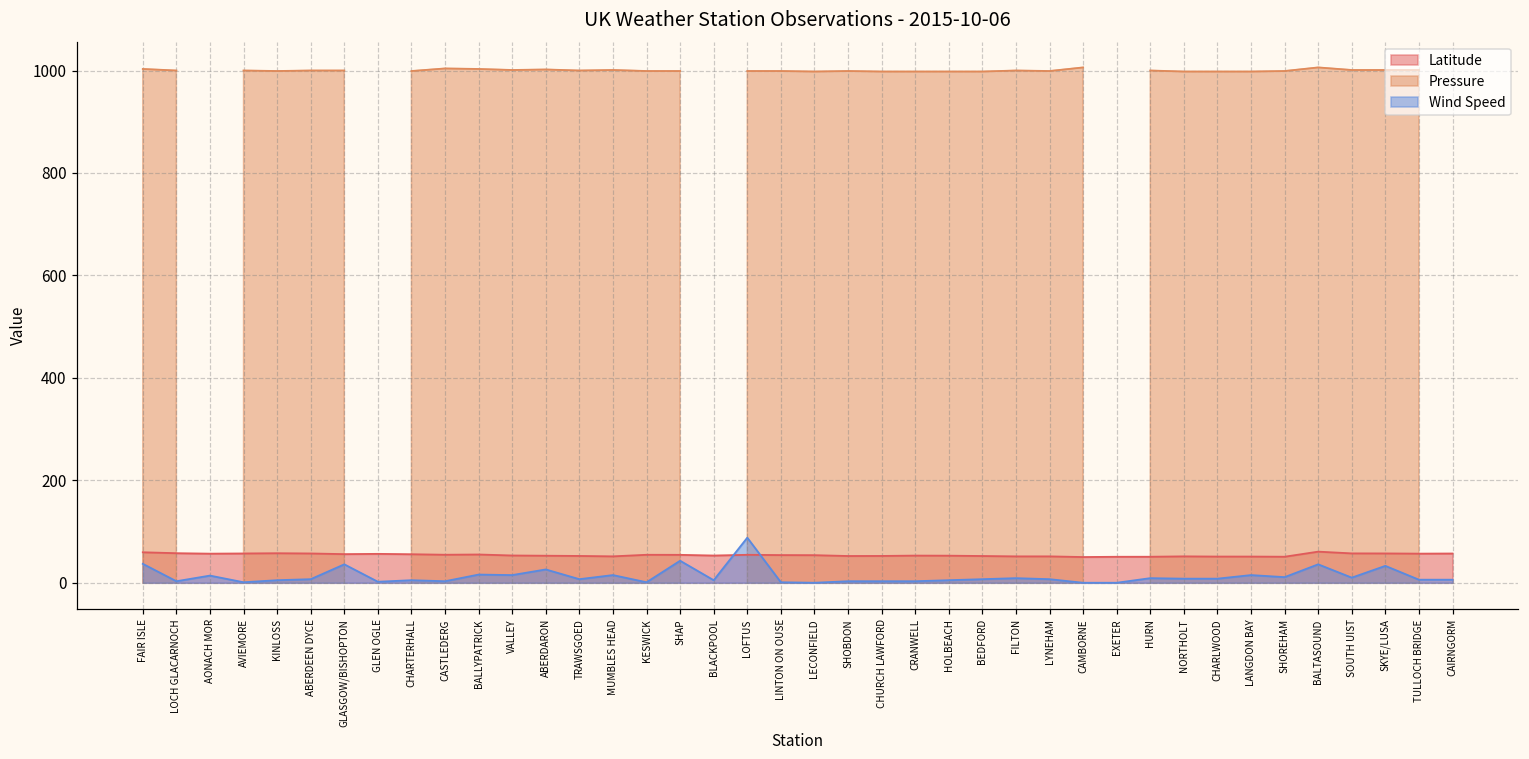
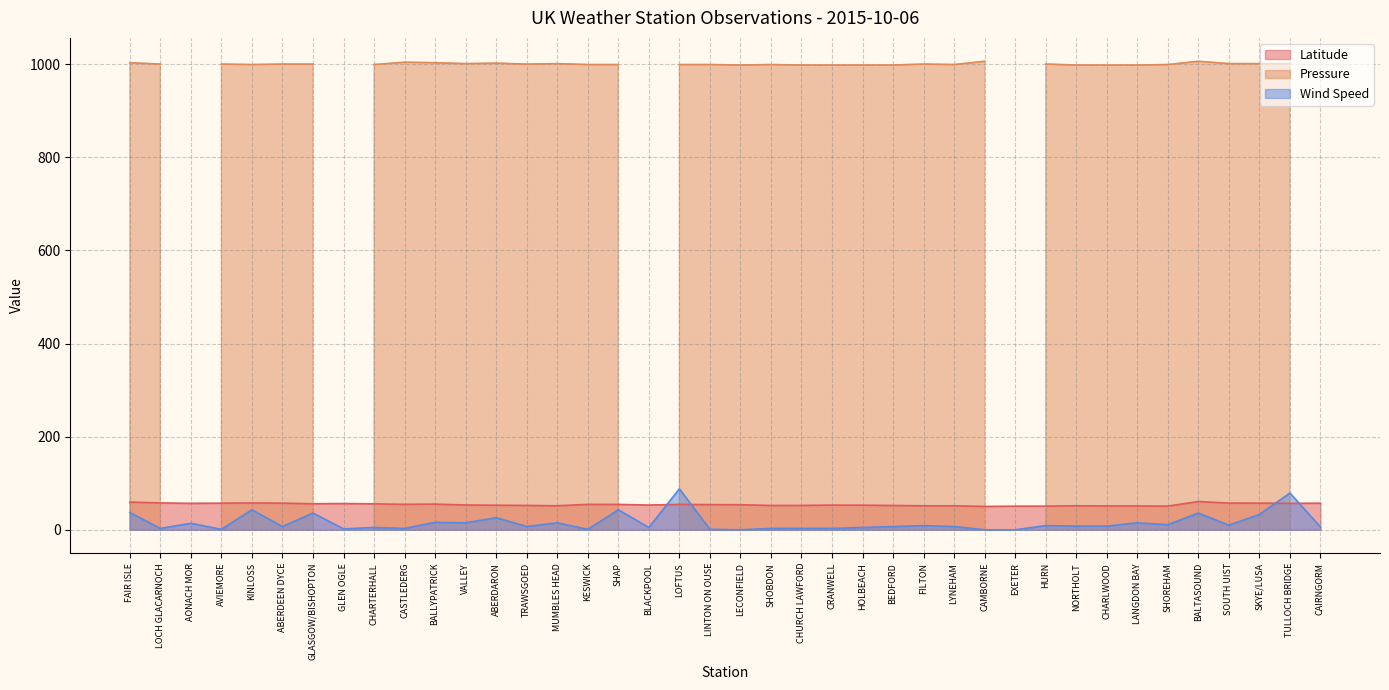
Wind Speed, KINLOSS: 10 -> 40
Wind Speed, TULLOCH BRIDGE: 10 -> 80
